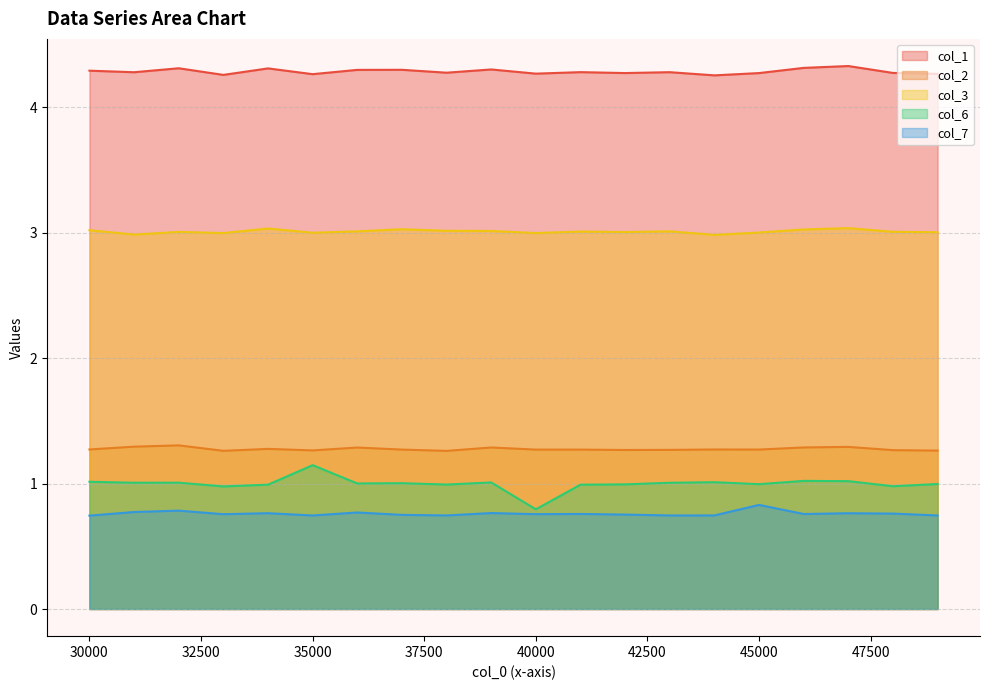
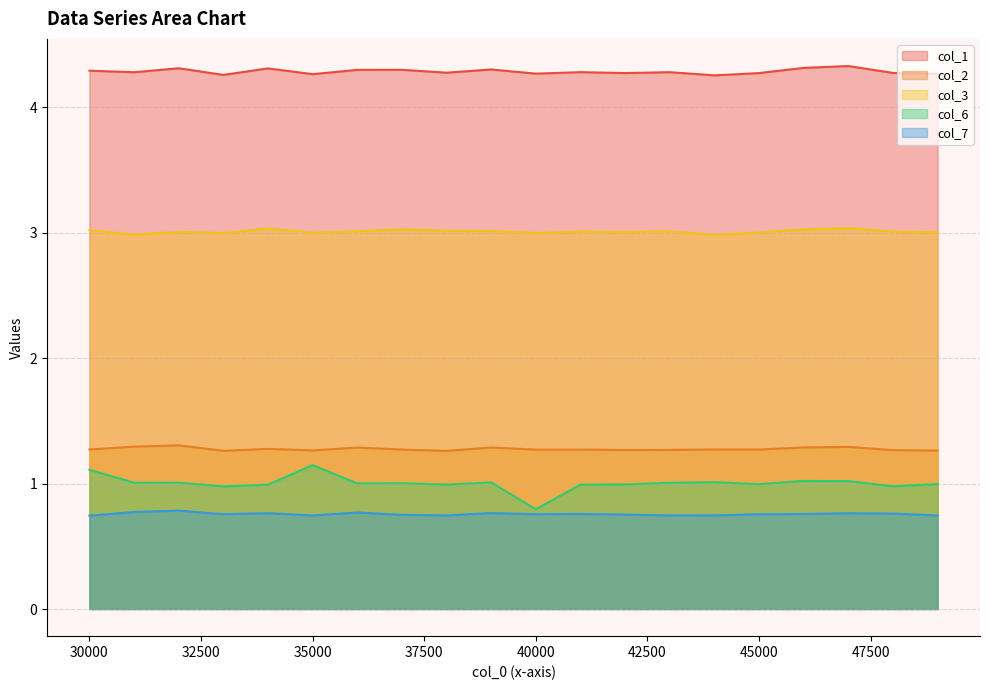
col_6, 30000: 1.01 -> 1.11
col_7, 45000: 0.83 -> 0.76
